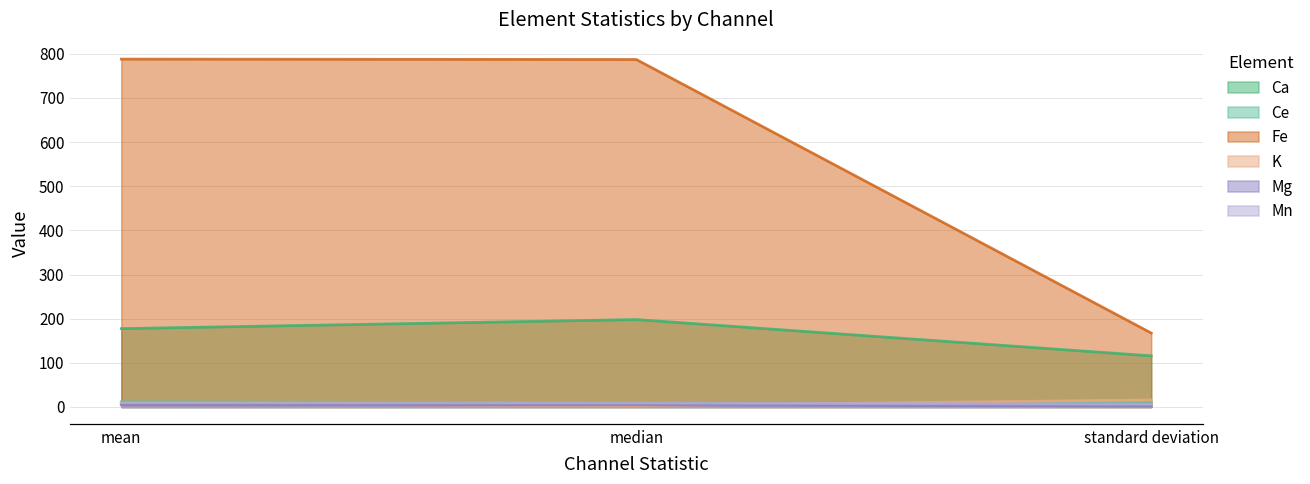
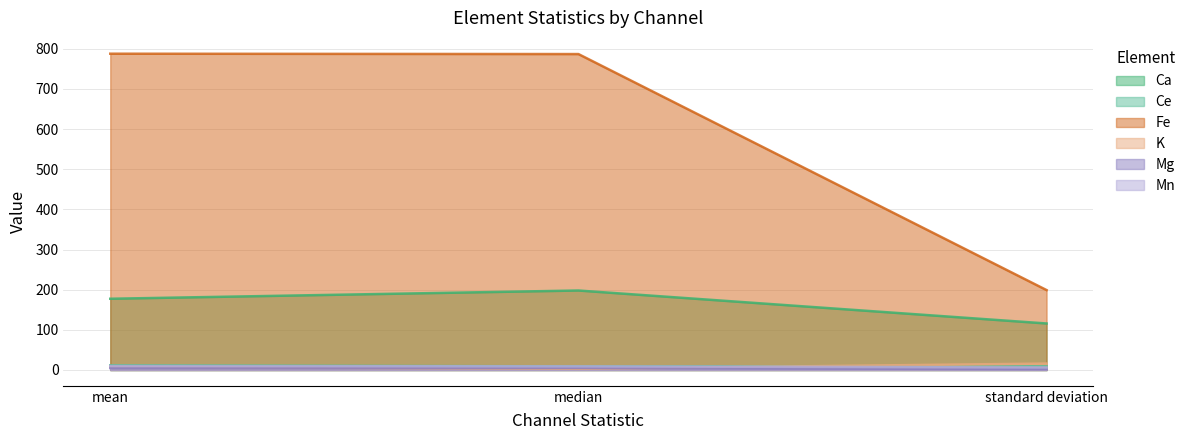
Fe, standard deviation: 170 -> 200
